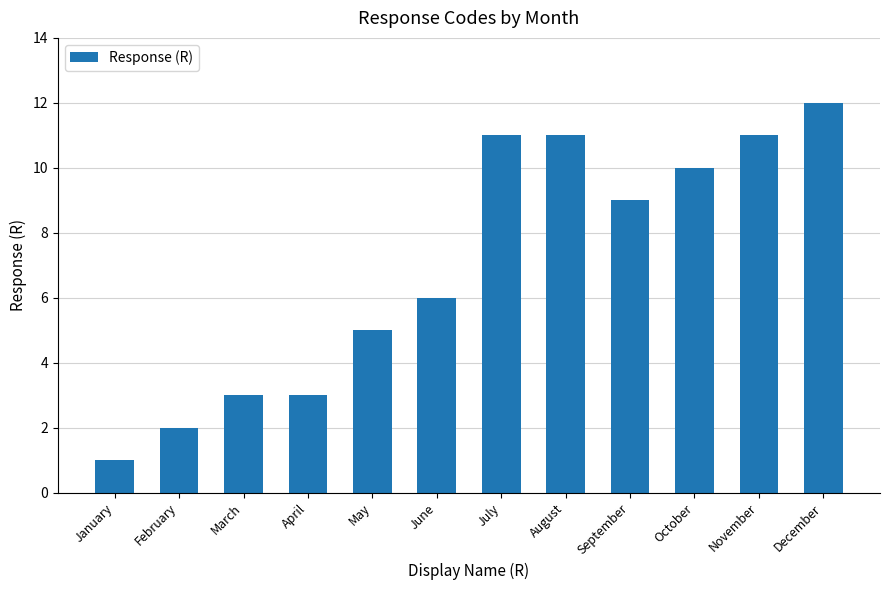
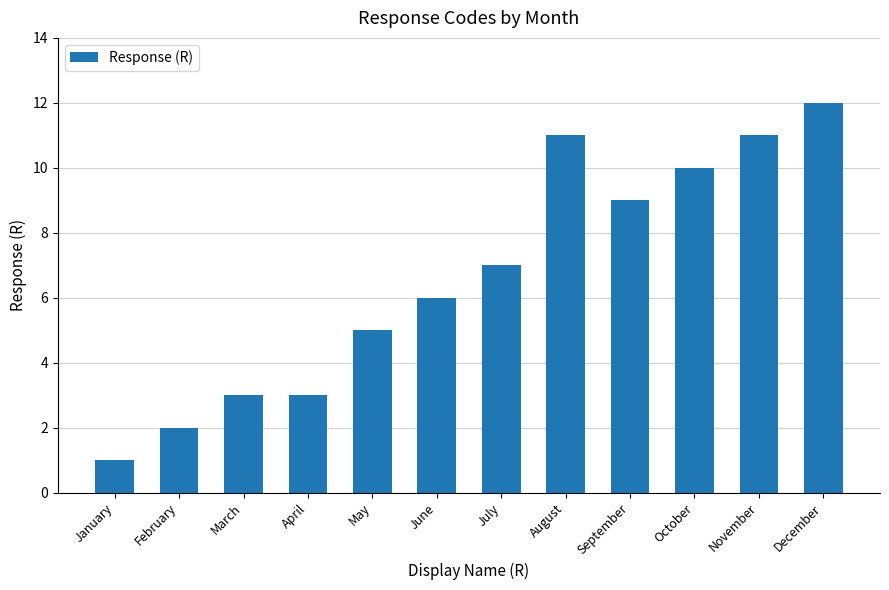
July: 11 -> 7
